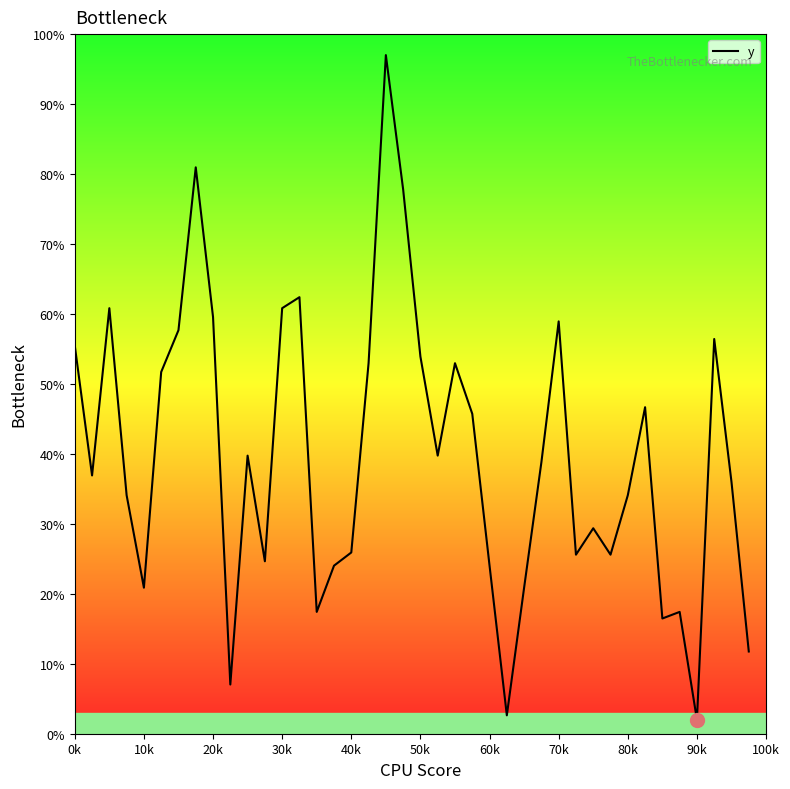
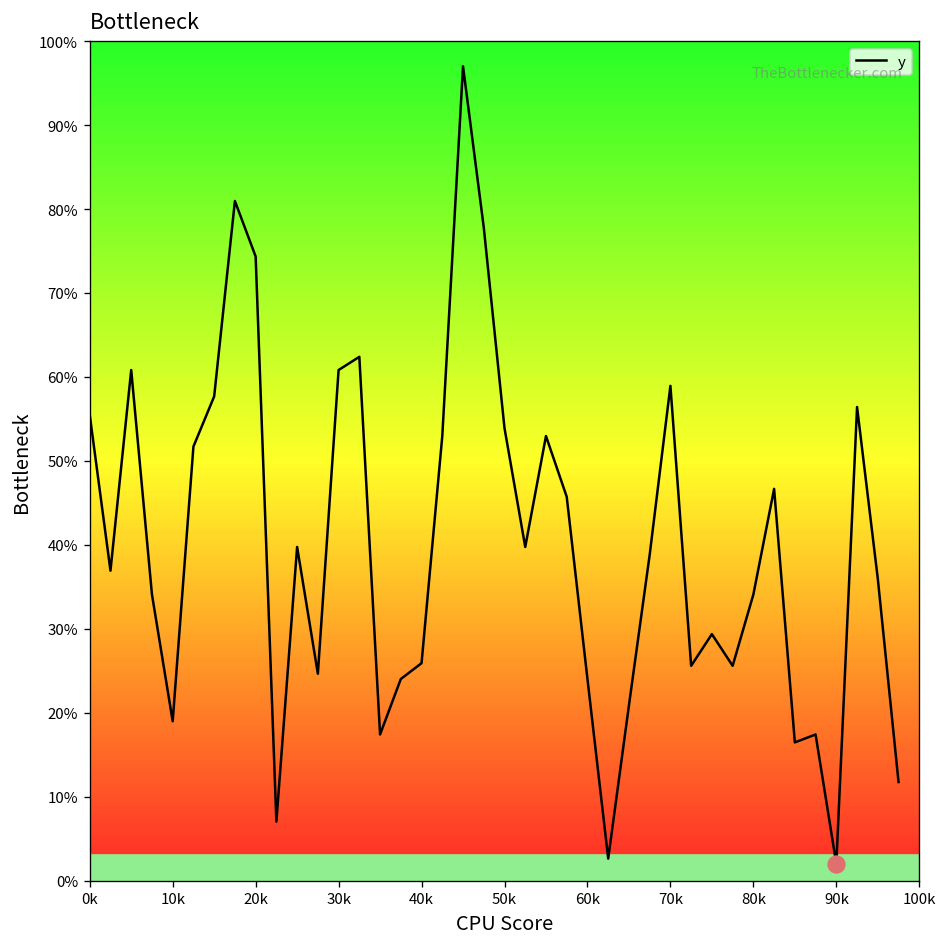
y, 10k: 21% -> 19%
y, 20k: 60% -> 74%
